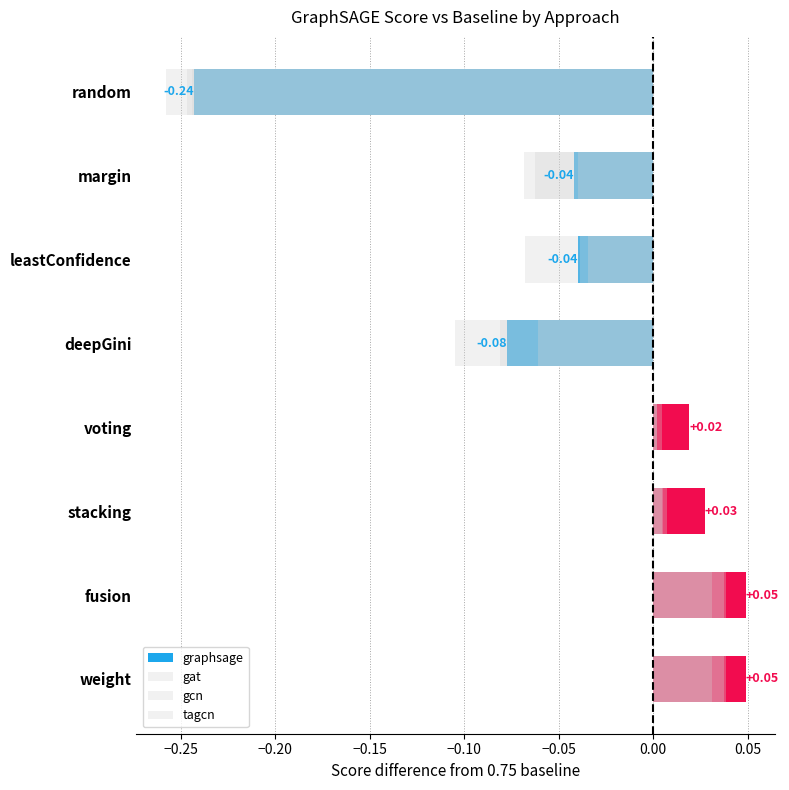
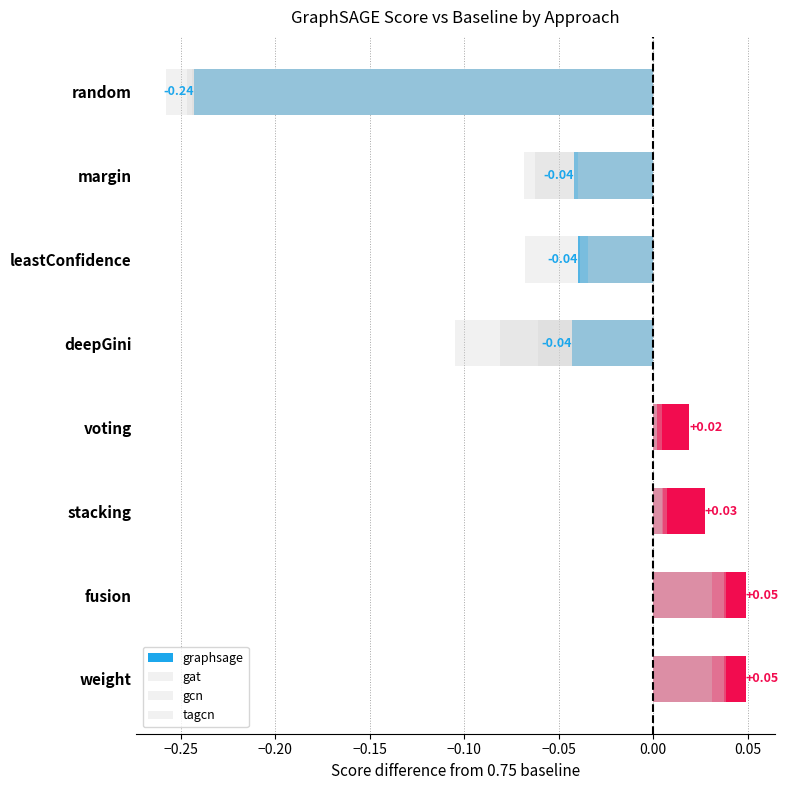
graphsage, deepGini: -0.08 -> -0.04
